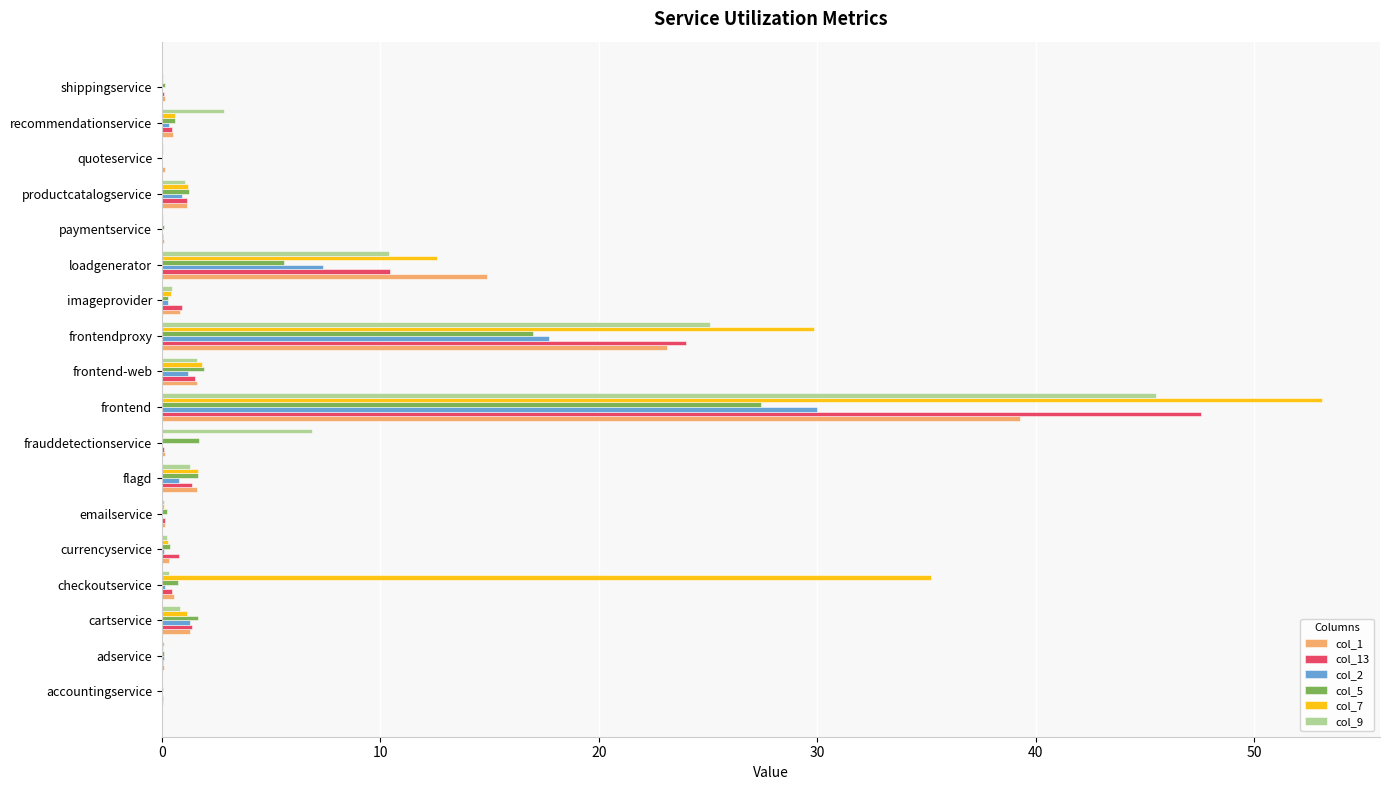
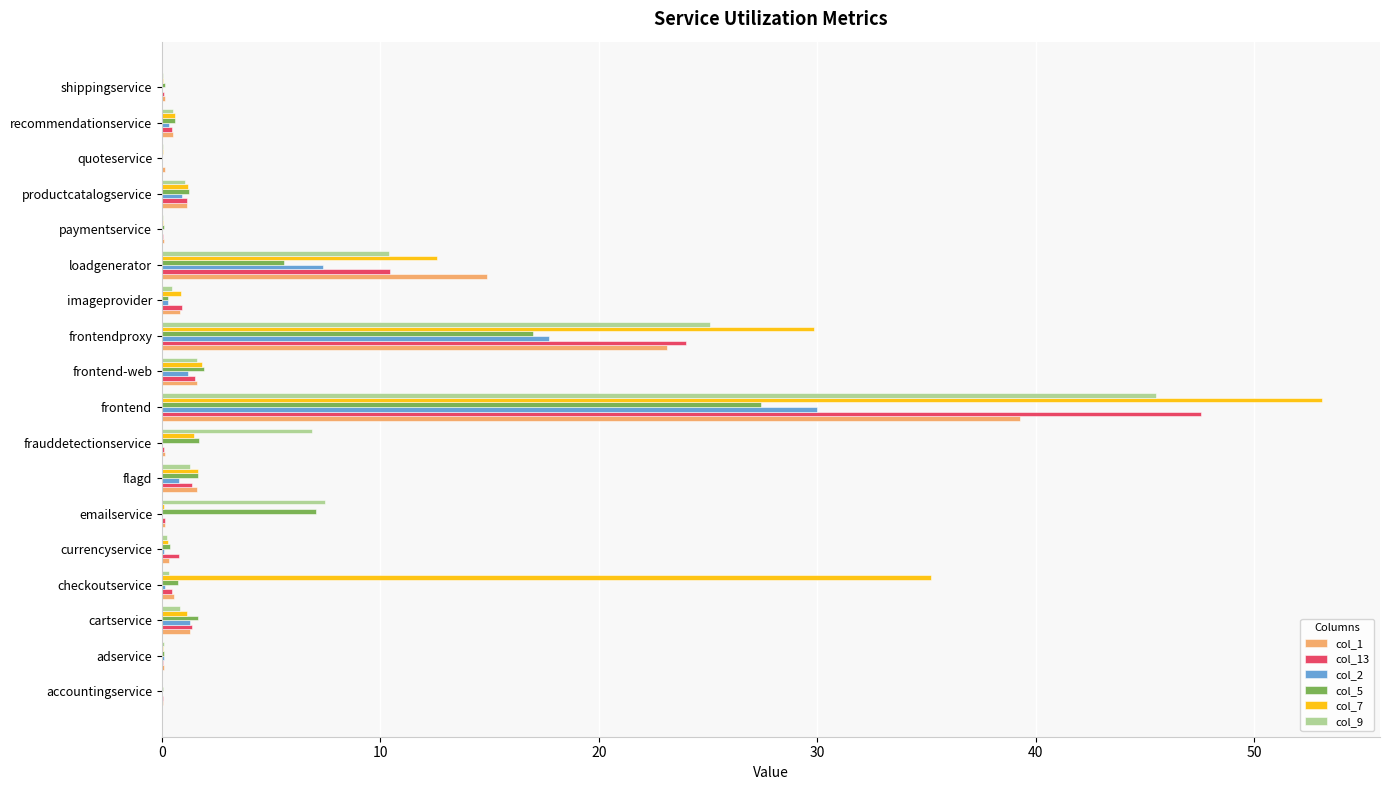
col_9, recommendationservice: 2.8 -> 0.5
col_7, imageprovider: 0.4 -> 0.9
col_7, frauddetectionservice: 0.1 -> 1.5
col_9, emailservice: 0.1 -> 7.5
col_5, emailservice: 0.2 -> 7.0
